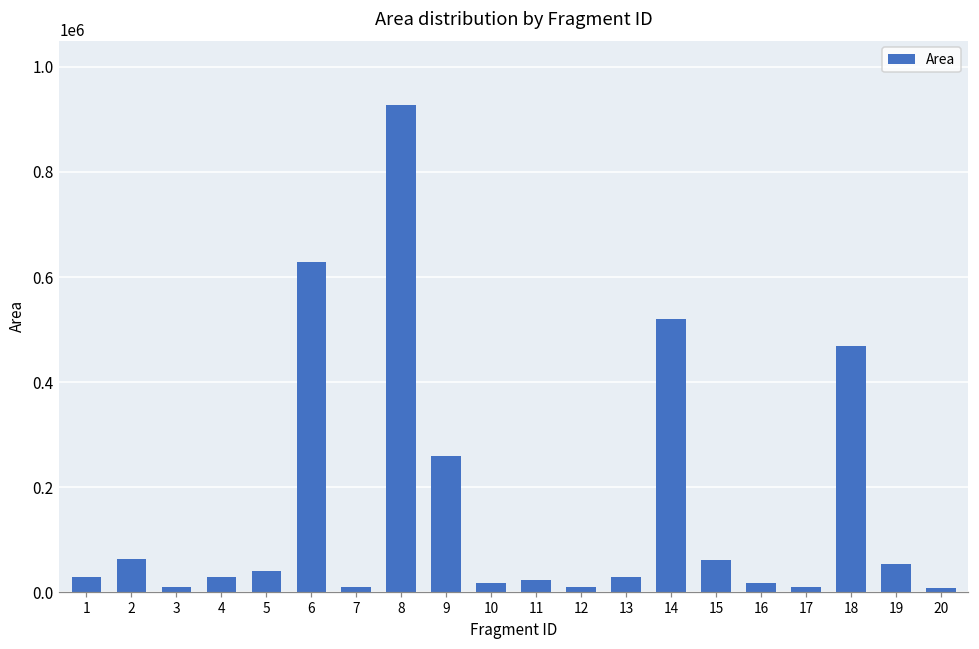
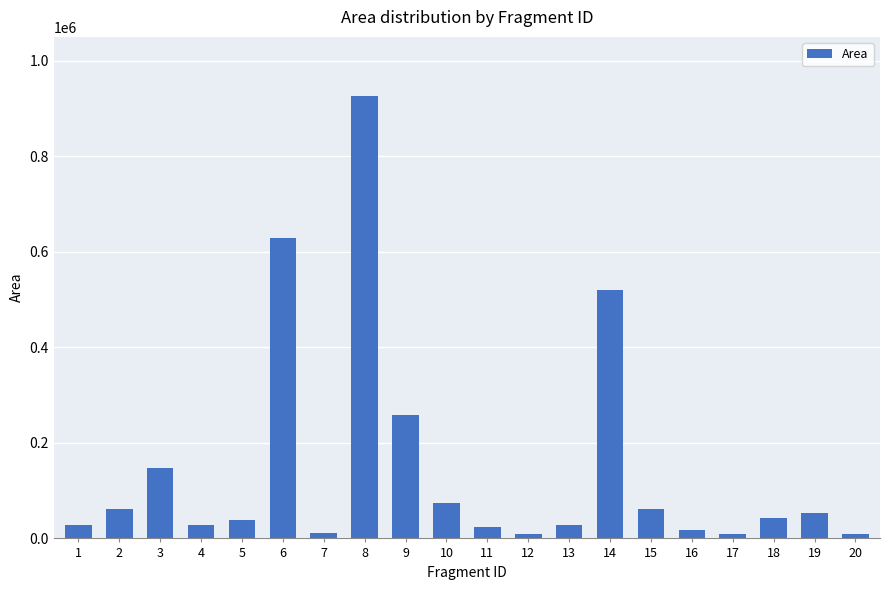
3: 10000 -> 150000
10: 20000 -> 70000
18: 470000 -> 40000
